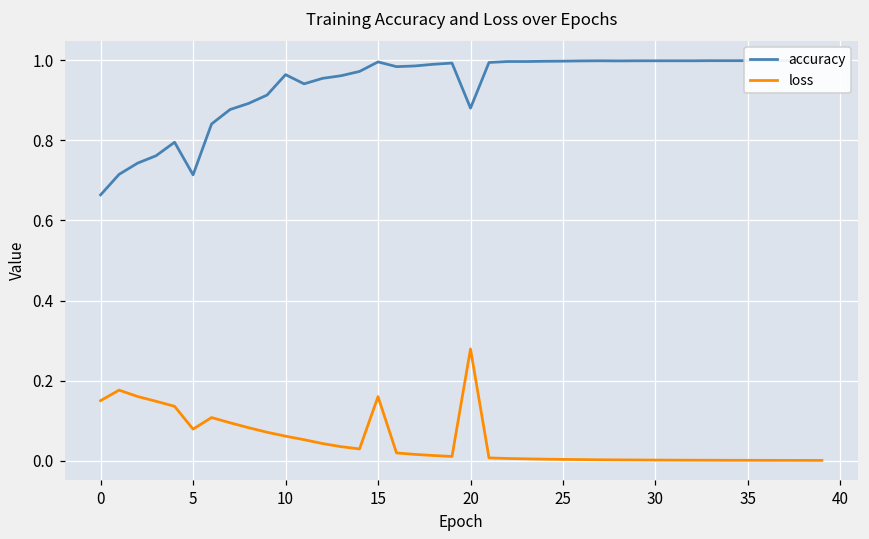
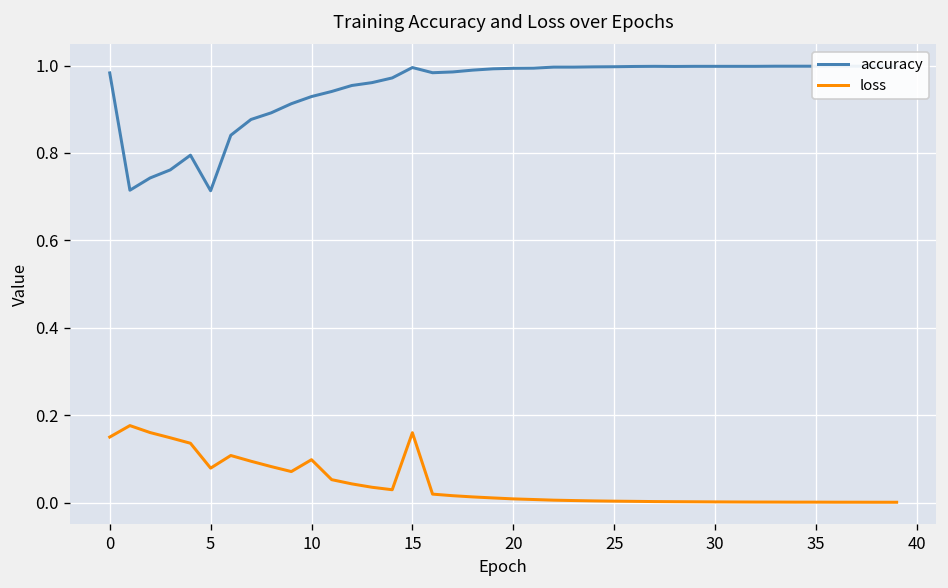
accuracy, 0: 0.66 -> 0.98
accuracy, 10: 0.96 -> 0.93
loss, 10: 0.06 -> 0.10
accuracy, 20: 0.88 -> 0.99
loss, 20: 0.28 -> 0.01
